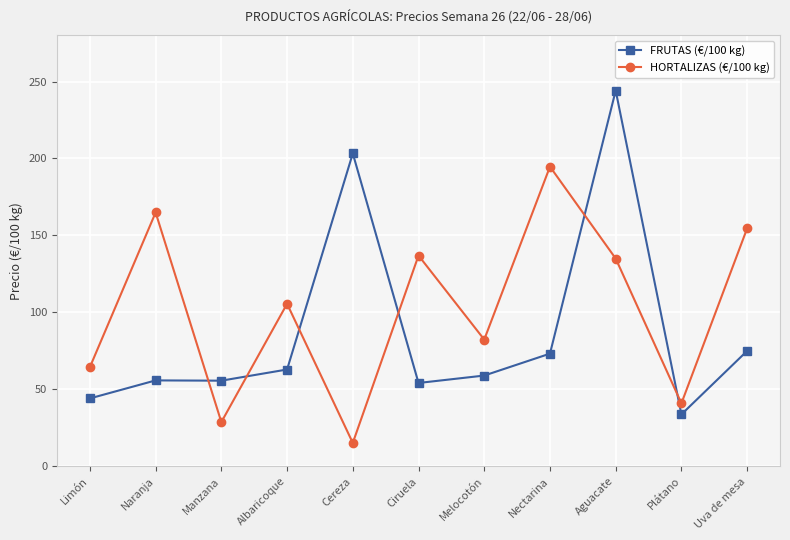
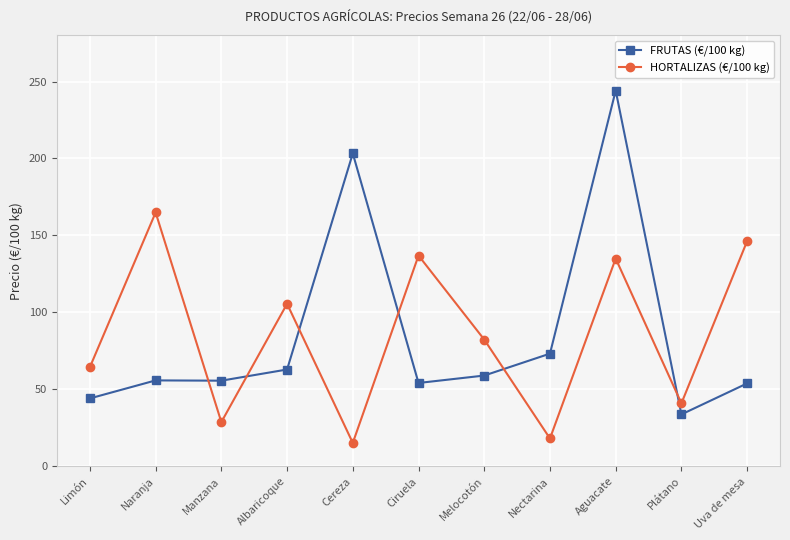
HORTALIZAS (€/100 kg), Nectarina: 195 -> 18
FRUTAS (€/100 kg), Uva de mesa: 75 -> 54
HORTALIZAS (€/100 kg), Uva de mesa: 155 -> 146
